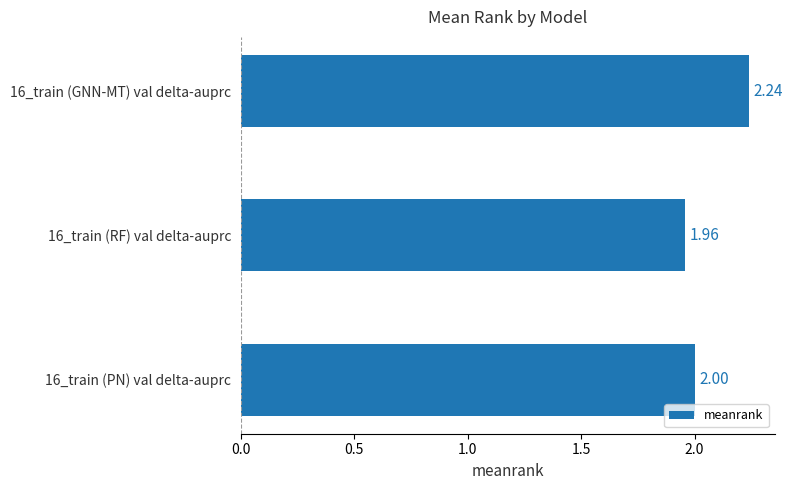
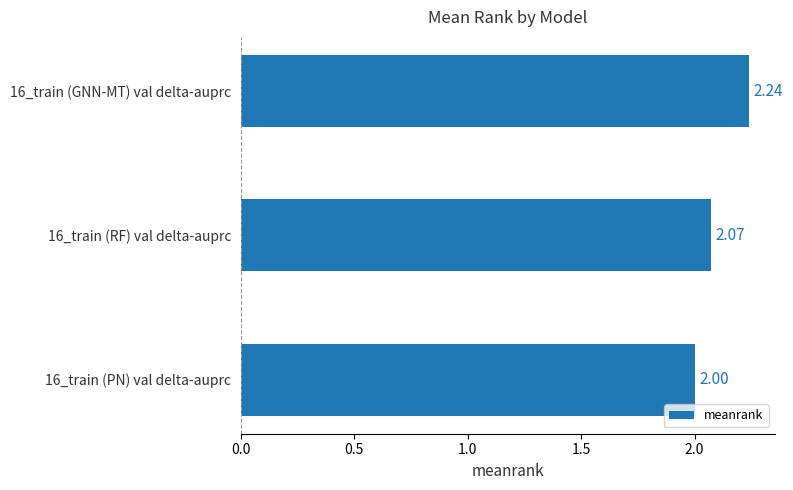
16_train (RF) val delta-auprc: 1.96 -> 2.07
